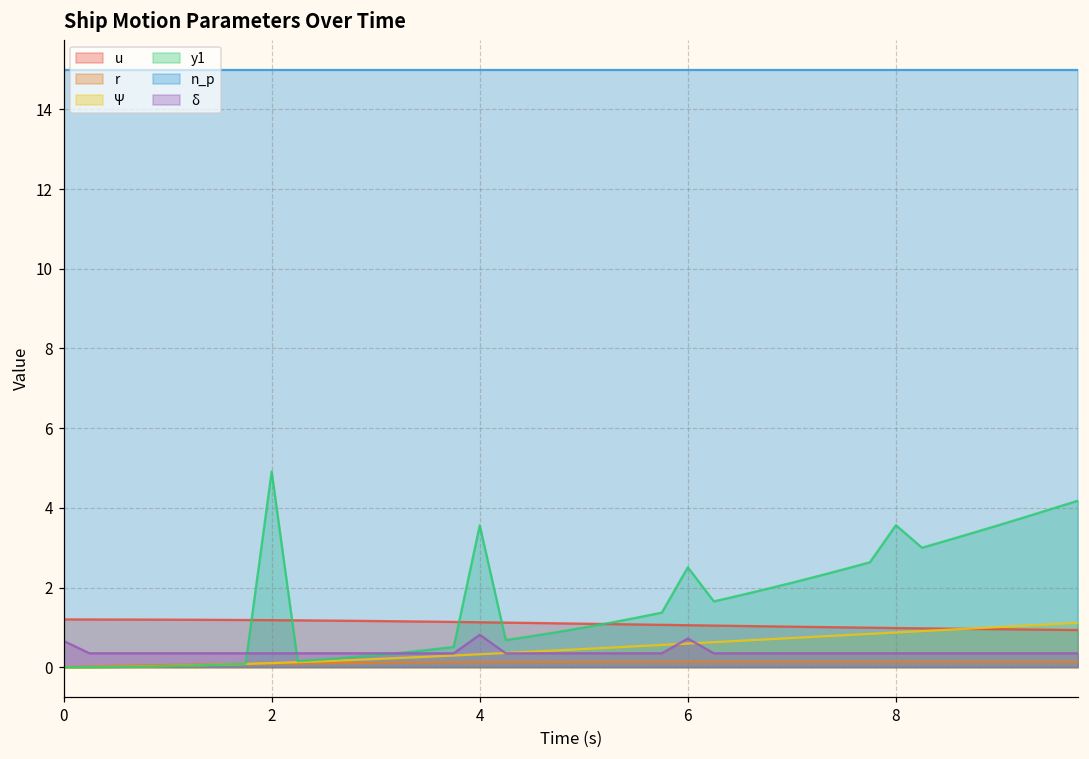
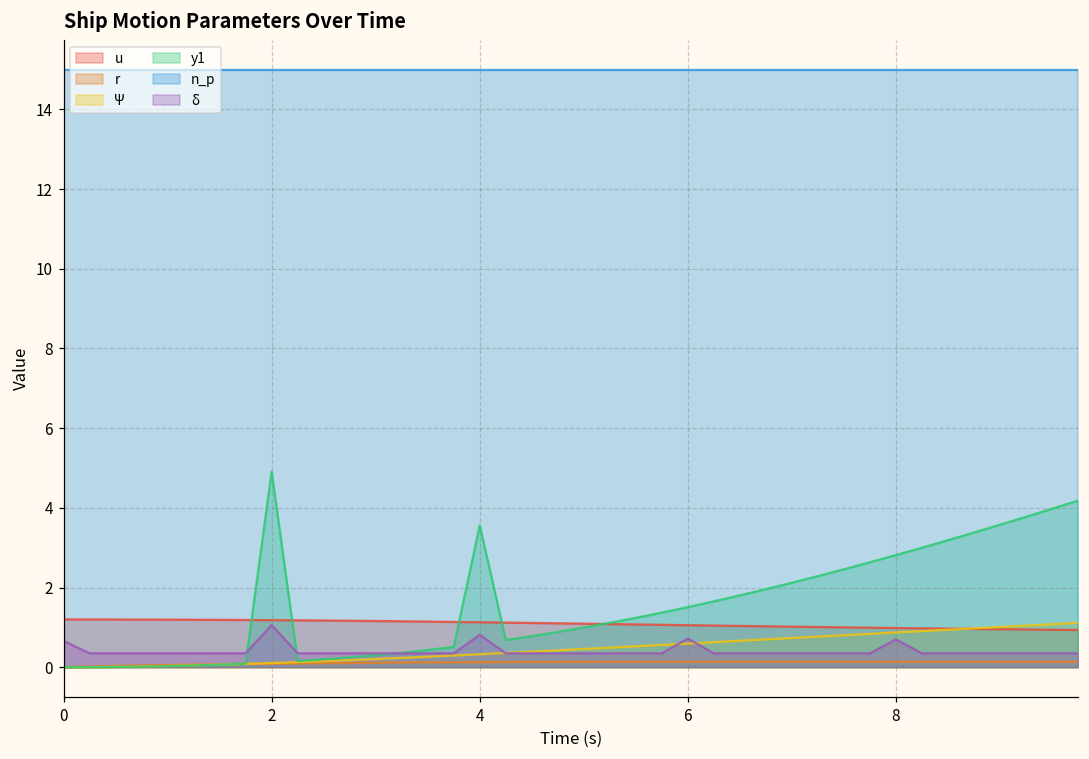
δ, 2: 0.3 -> 1.1
y1, 6: 2.5 -> 1.5
y1, 8: 3.6 -> 2.8
δ, 8: 0.3 -> 0.7
